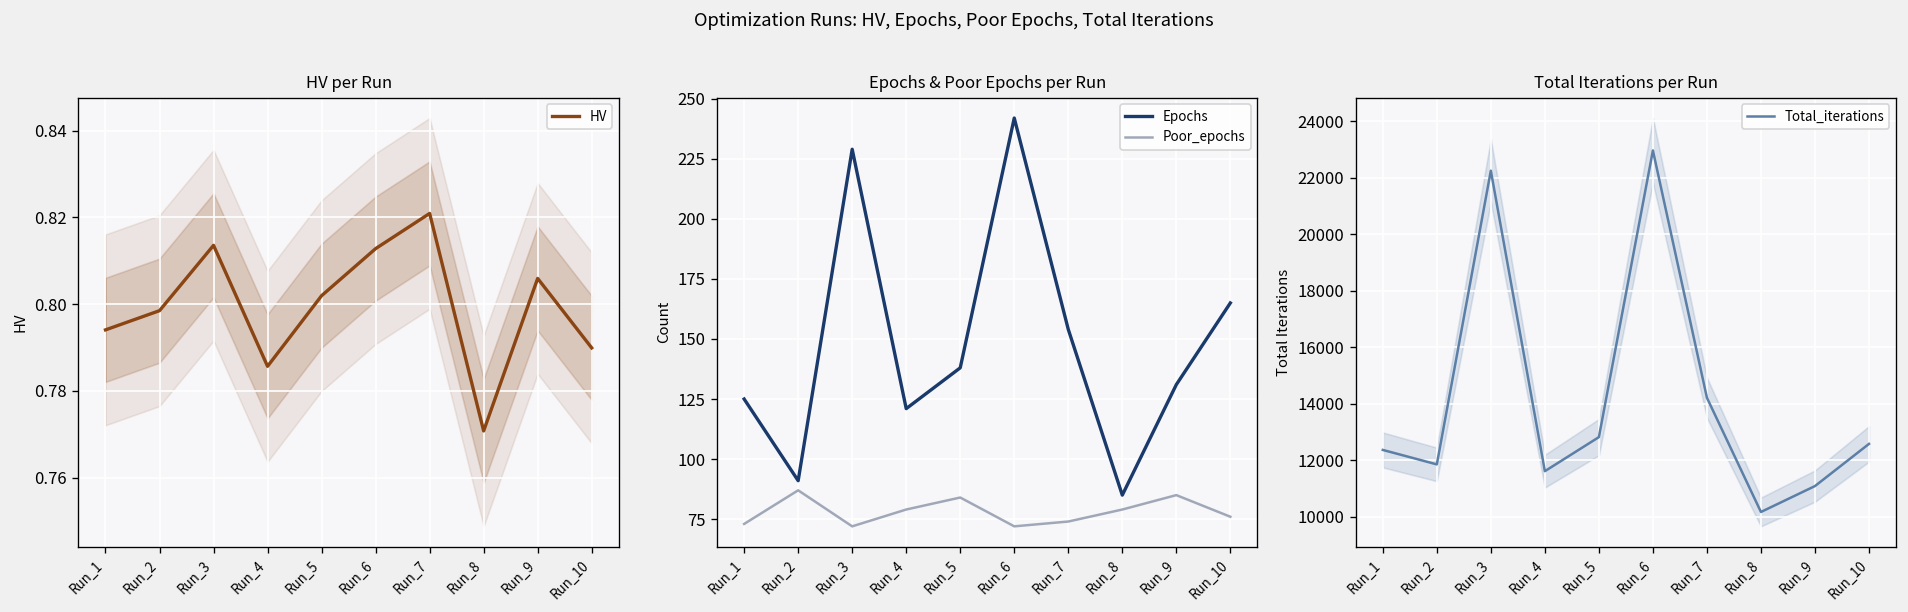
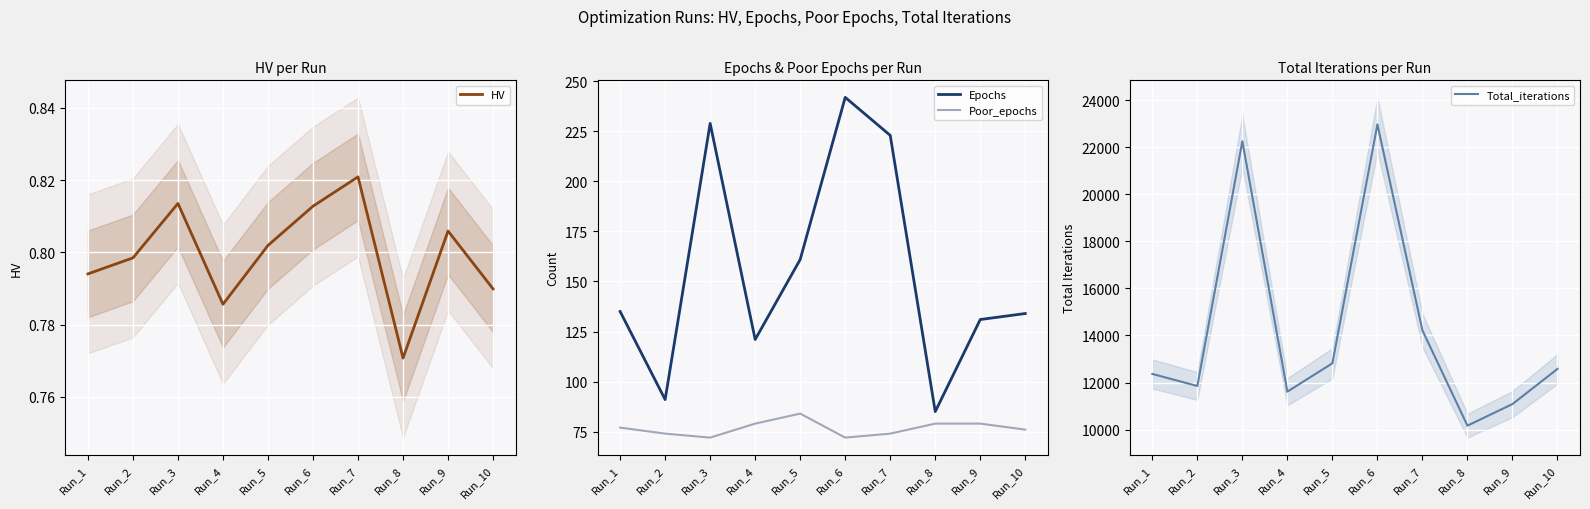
Epochs & Poor Epochs per Run, Epochs, Run_1: 125 -> 135
Epochs & Poor Epochs per Run, Poor_epochs, Run_1: 73 -> 77
Epochs & Poor Epochs per Run, Poor_epochs, Run_2: 87 -> 74
Epochs & Poor Epochs per Run, Epochs, Run_5: 138 -> 161
Epochs & Poor Epochs per Run, Epochs, Run_7: 154 -> 223
Epochs & Poor Epochs per Run, Poor_epochs, Run_9: 85 -> 79
Epochs & Poor Epochs per Run, Epochs, Run_10: 165 -> 134
